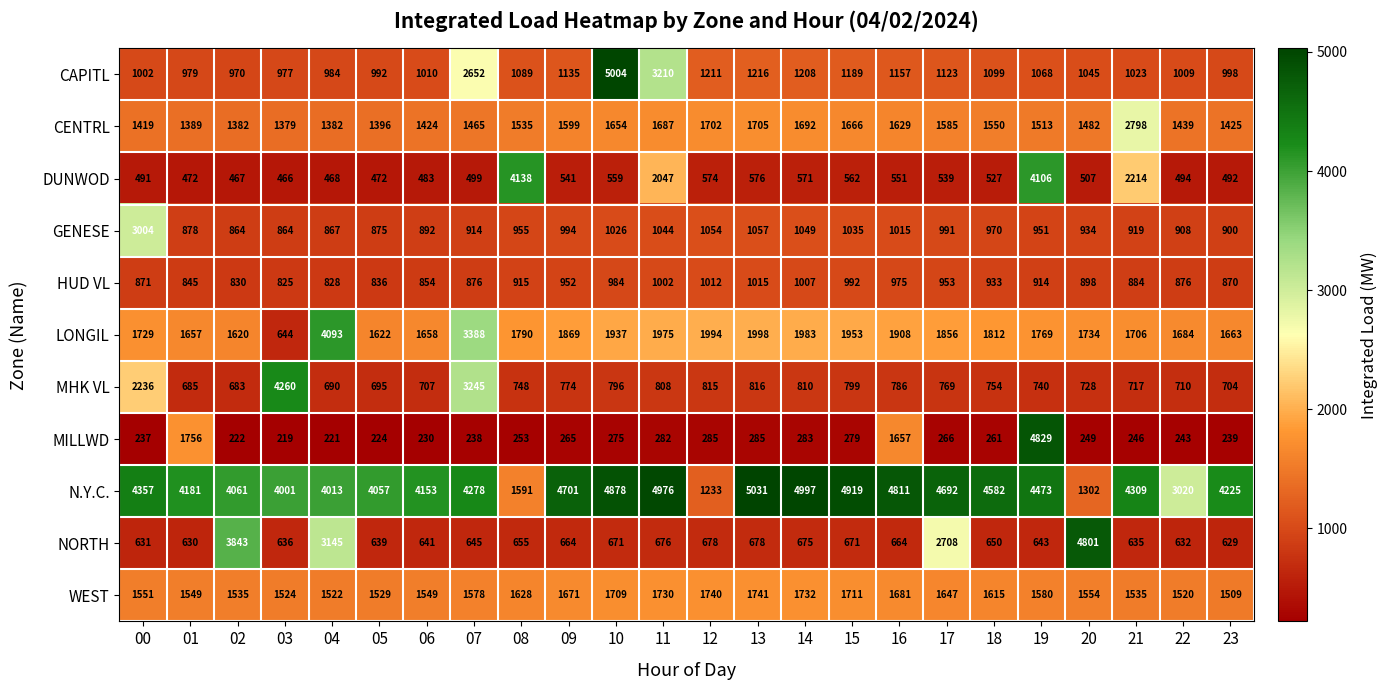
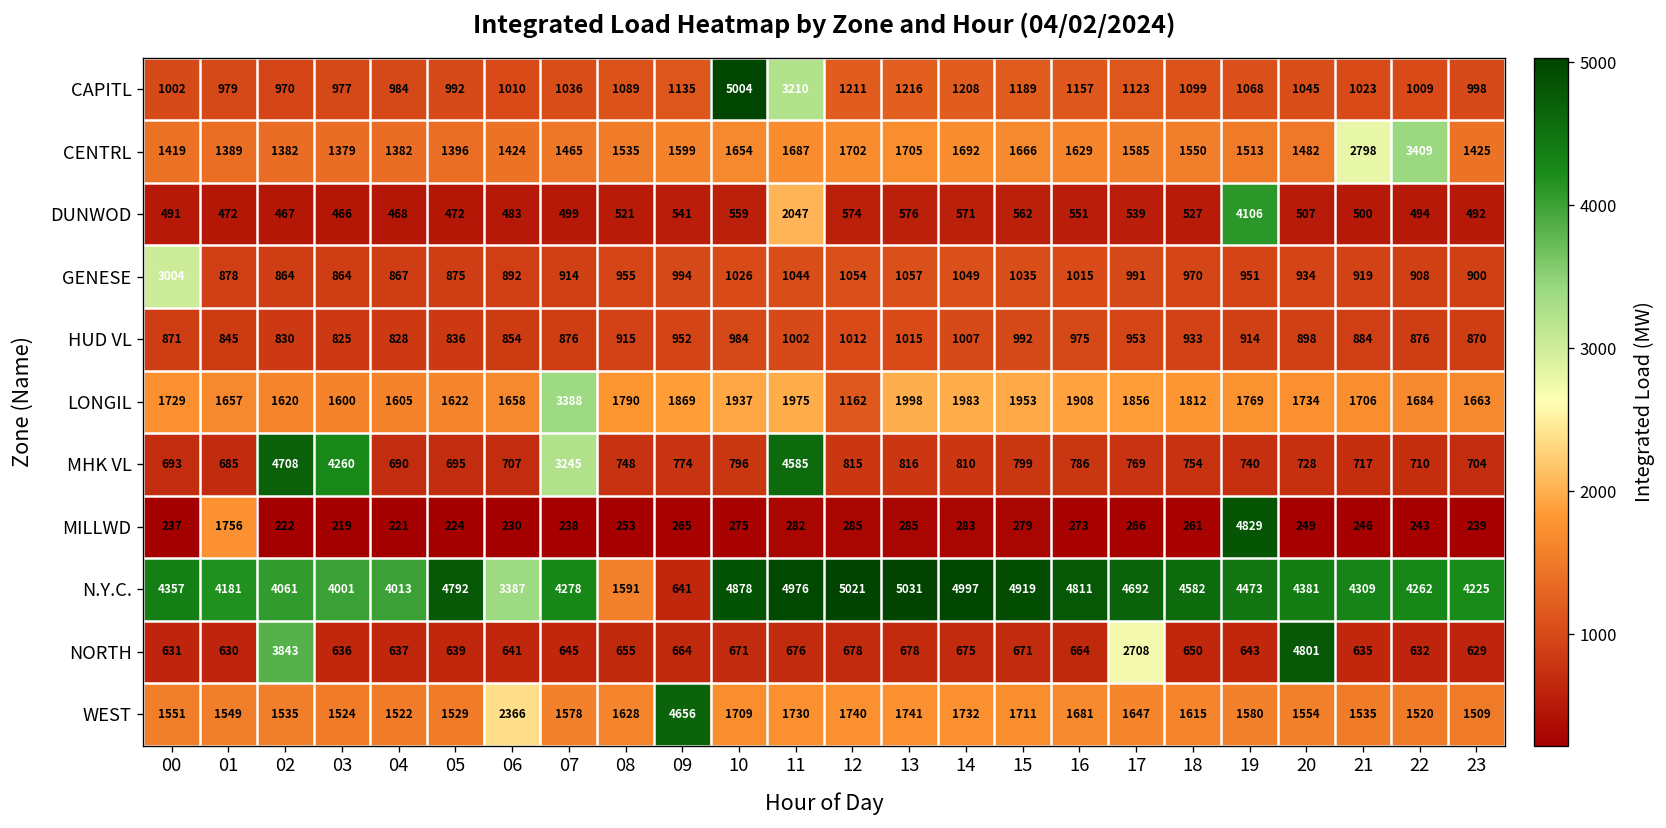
CAPITL, 07: 2652 -> 1036
CENTRL, 22: 1439 -> 3409
DUNWOD, 08: 4138 -> 521
DUNWOD, 21: 2214 -> 500
LONGIL, 03: 644 -> 1600
LONGIL, 04: 4093 -> 1605
LONGIL, 12: 1994 -> 1162
MHK VL, 00: 2236 -> 693
MHK VL, 02: 683 -> 4708
MHK VL, 11: 808 -> 4585
MILLWD, 16: 1657 -> 273
N.Y.C., 05: 4057 -> 4792
N.Y.C., 06: 4153 -> 3387
N.Y.C., 09: 4701 -> 641
N.Y.C., 12: 1233 -> 5021
N.Y.C., 20: 1302 -> 4381
N.Y.C., 22: 3020 -> 4262
NORTH, 04: 3145 -> 637
WEST, 06: 1549 -> 2366
WEST, 09: 1671 -> 4656
